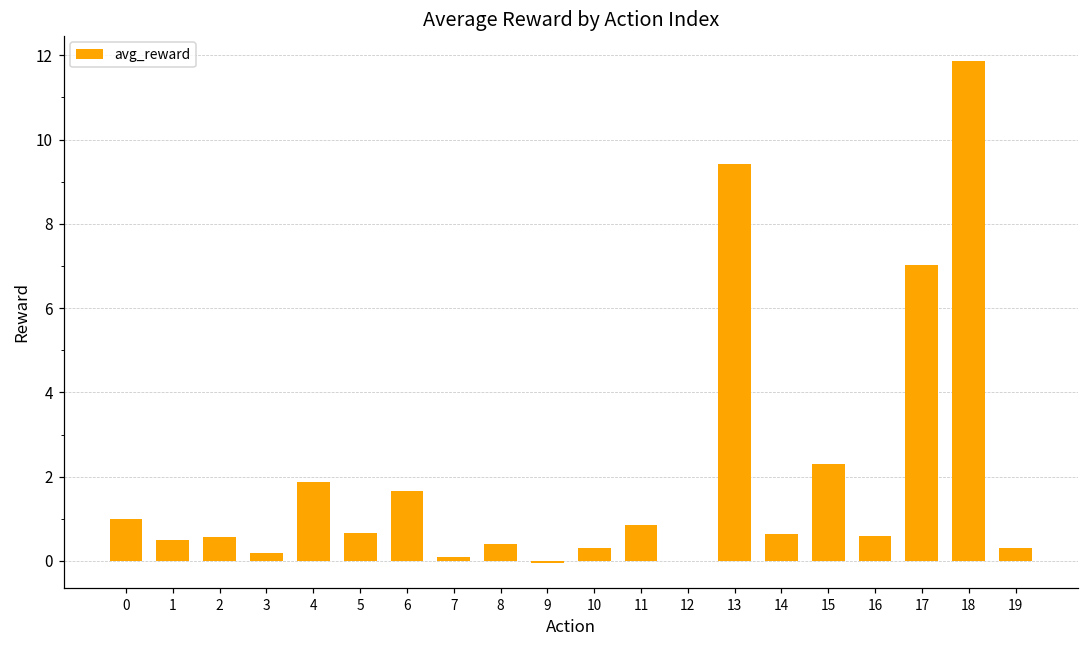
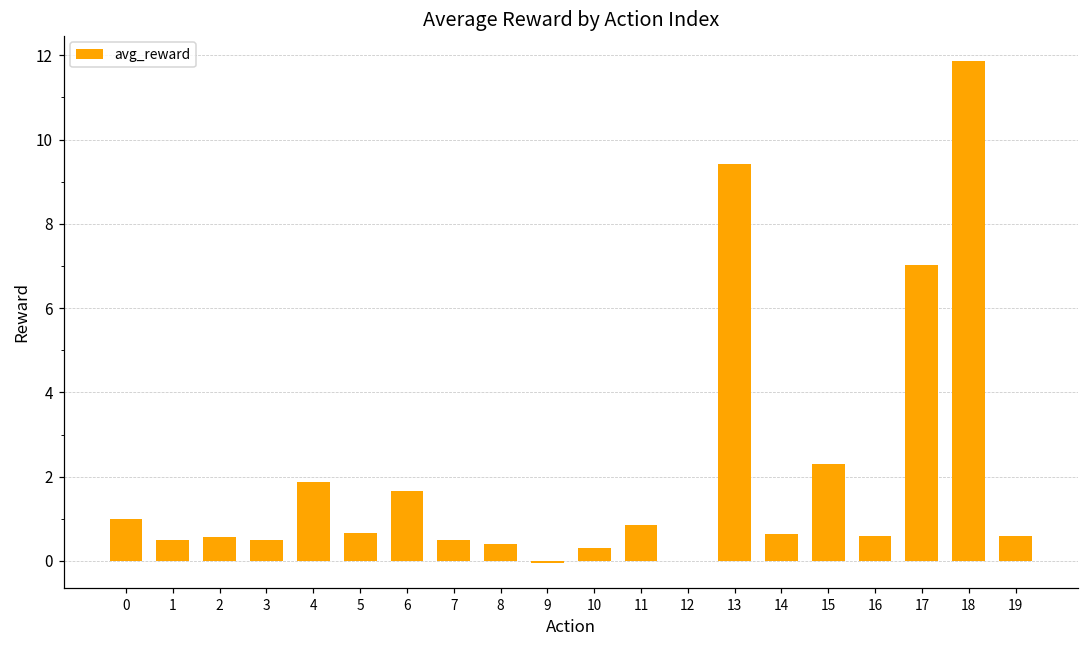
3: 0.2 -> 0.5
7: 0.1 -> 0.5
19: 0.3 -> 0.6
